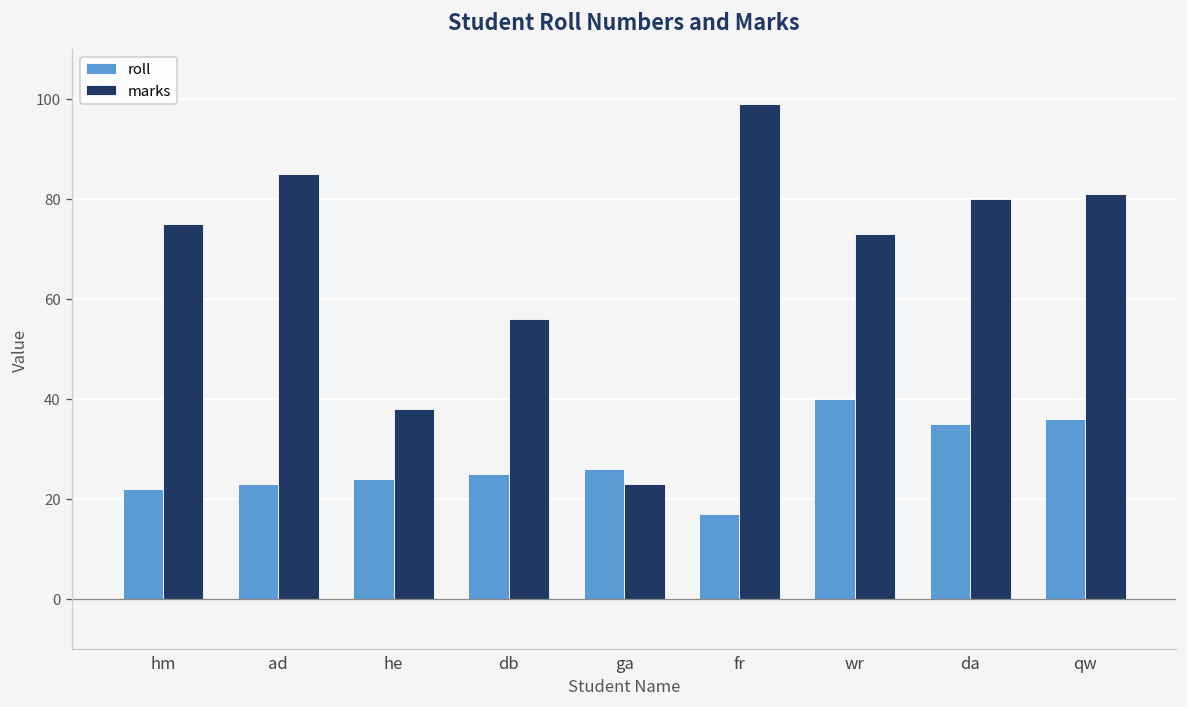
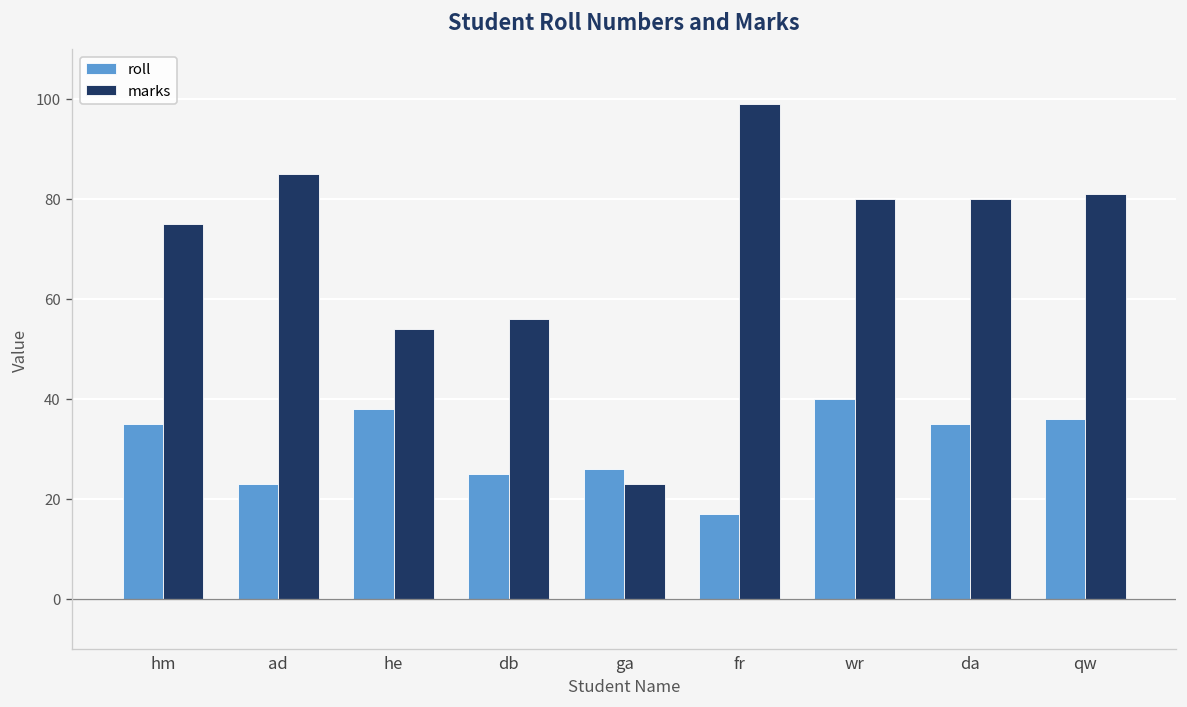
roll, hm: 22 -> 35
roll, he: 24 -> 38
marks, he: 38 -> 54
marks, wr: 73 -> 80
